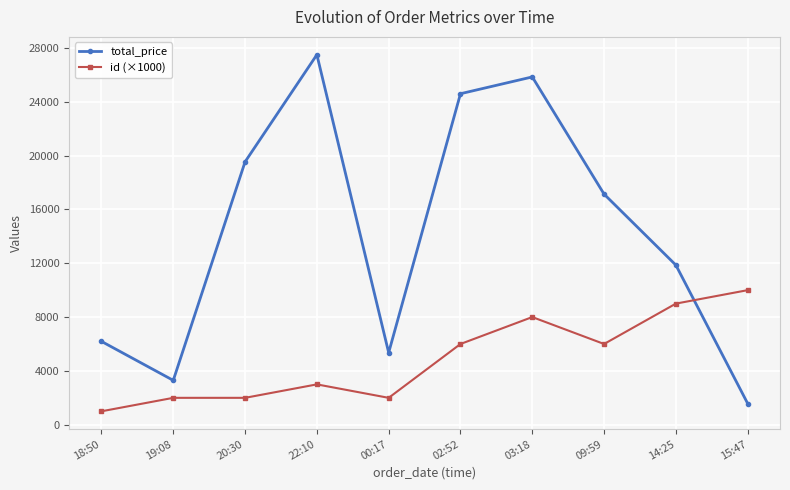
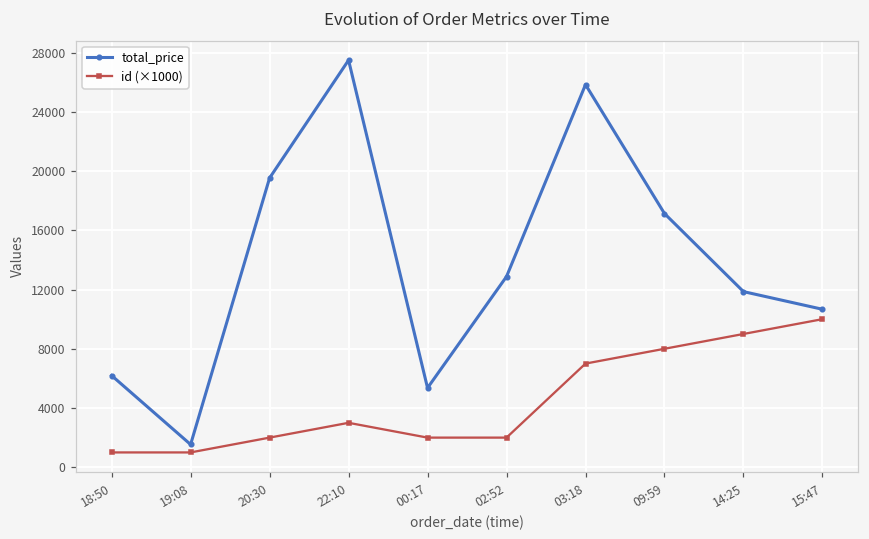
total_price, 19:08: 3300 -> 1500
id (×1000), 19:08: 2000 -> 1000
total_price, 02:52: 24600 -> 12900
id (×1000), 02:52: 6000 -> 2000
id (×1000), 03:18: 8000 -> 7000
id (×1000), 09:59: 6000 -> 8000
total_price, 15:47: 1600 -> 10700
